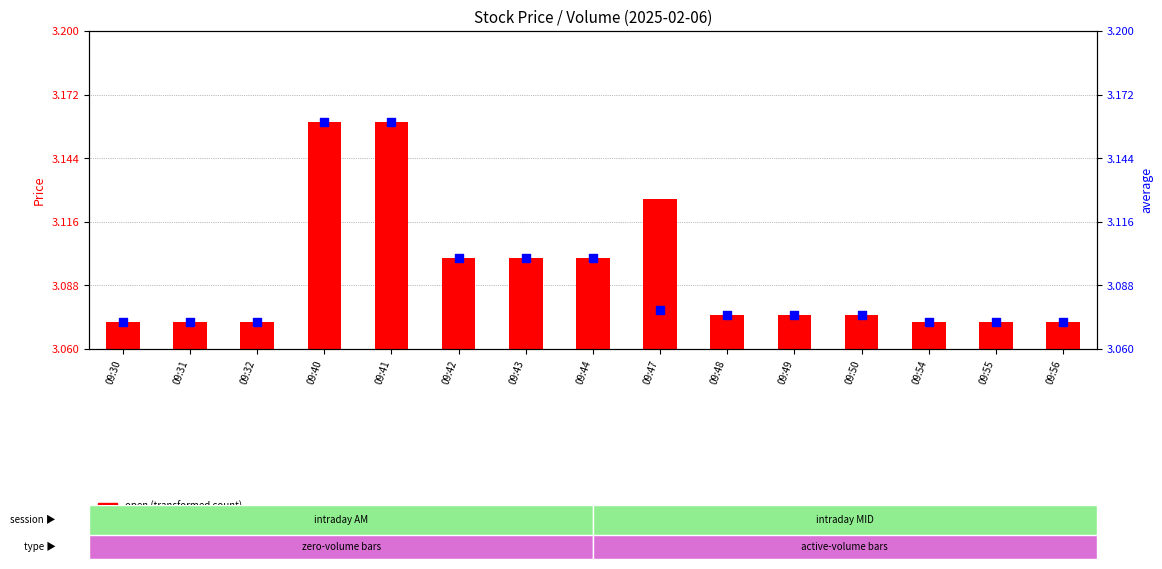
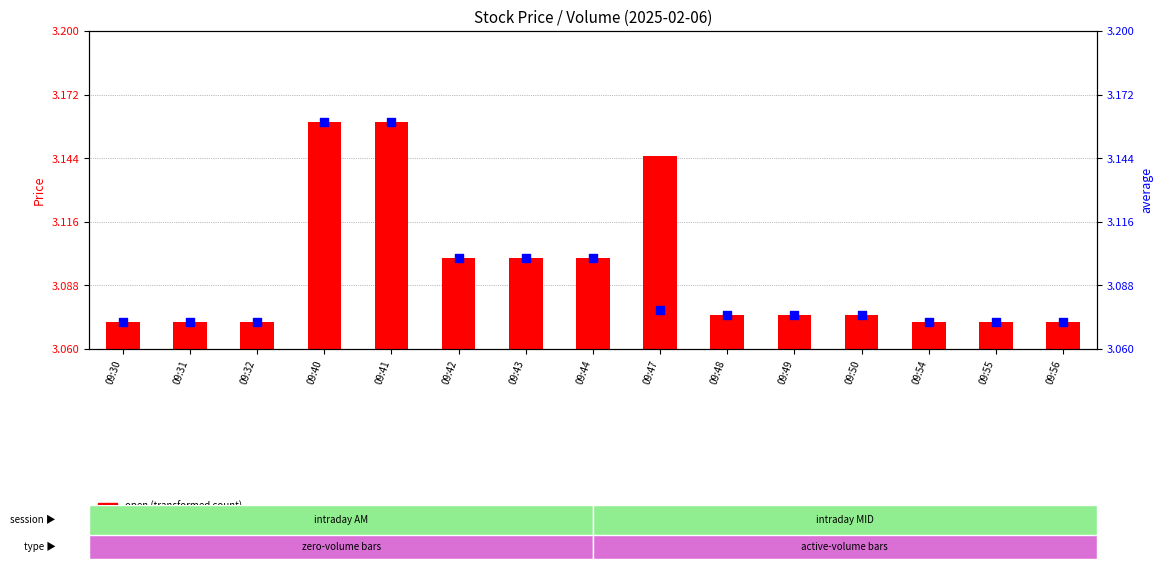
open (transformed count), 09:47: 3.126 -> 3.145
